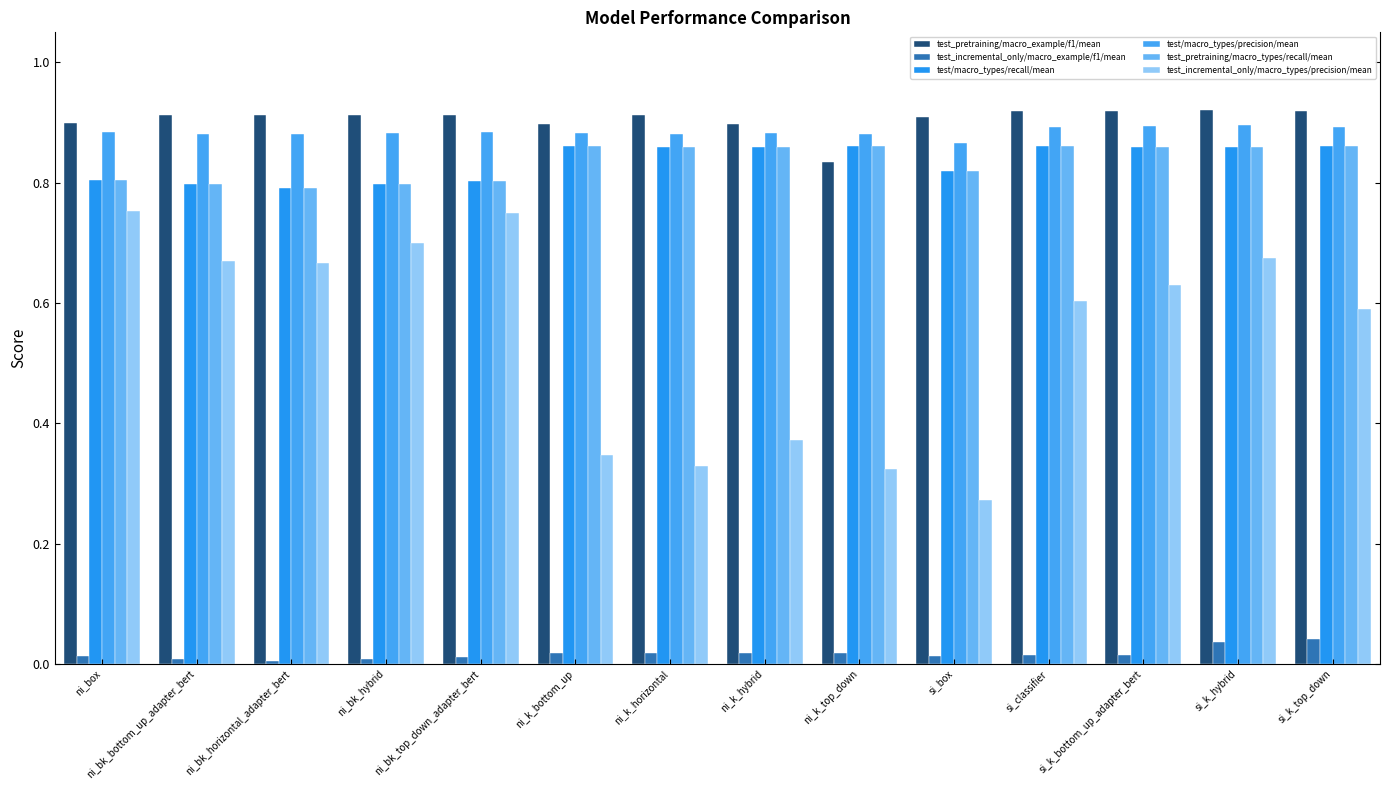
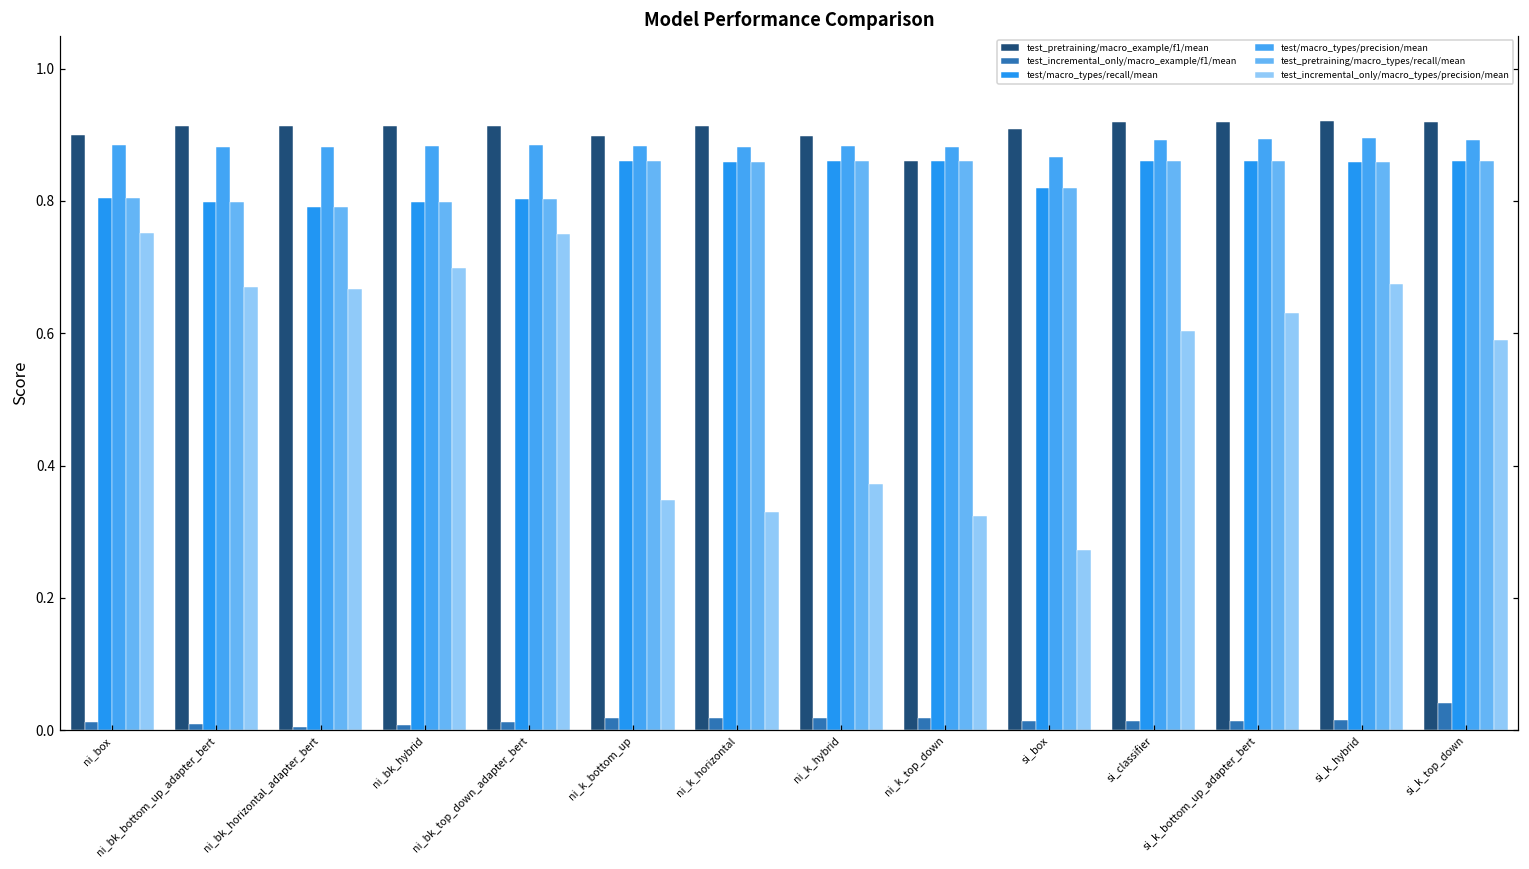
test_pretraining/macro_example/f1/mean, ni_k_top_down: 0.83 -> 0.86
test_incremental_only/macro_example/f1/mean, si_k_hybrid: 0.04 -> 0.02
